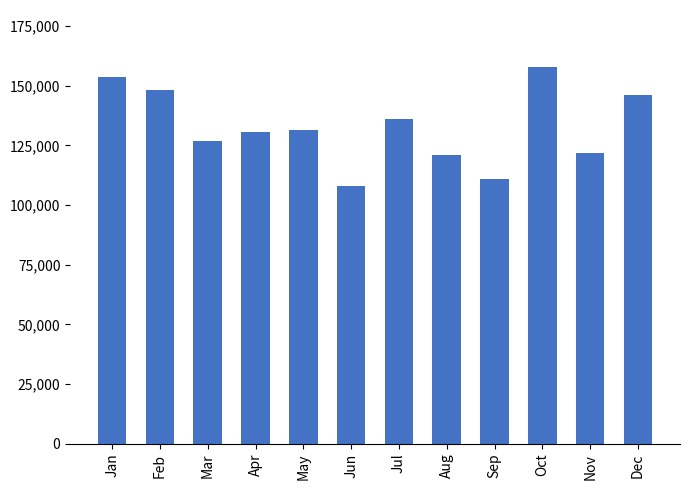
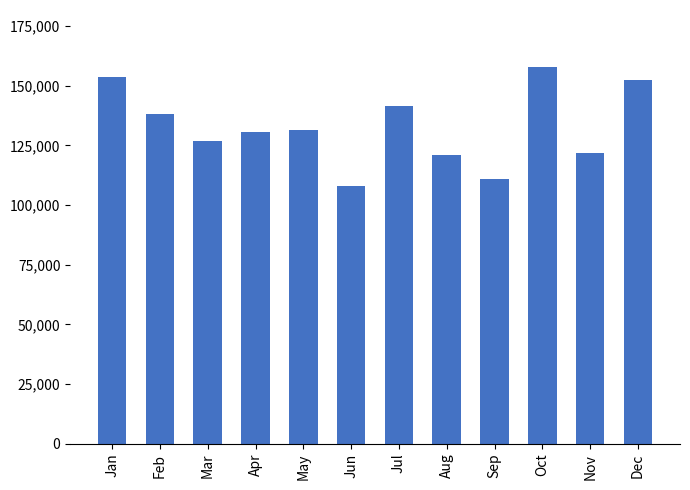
Feb: 148,000 -> 138,000
Jul: 136,000 -> 141,000
Dec: 146,000 -> 152,000
